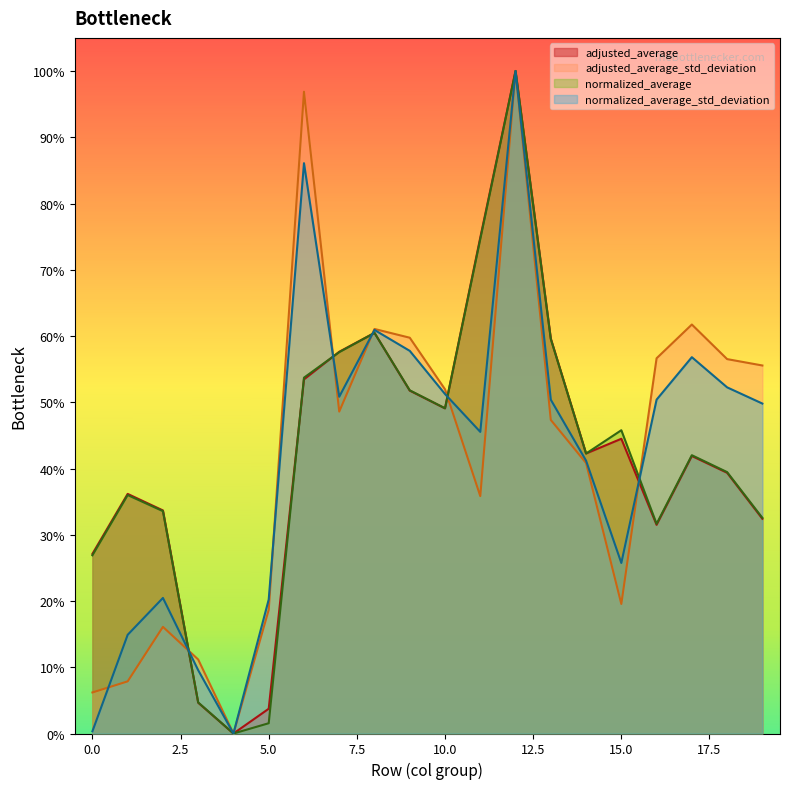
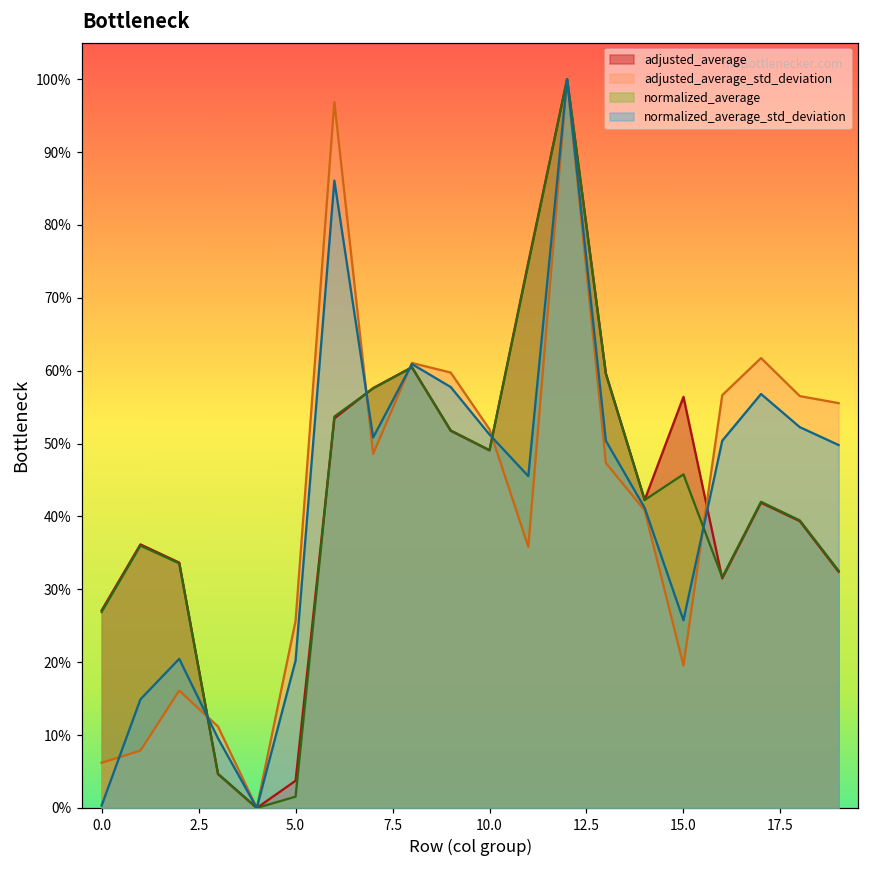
adjusted_average_std_deviation, 5.0: 19% -> 26%
adjusted_average, 15.0: 44% -> 56%
